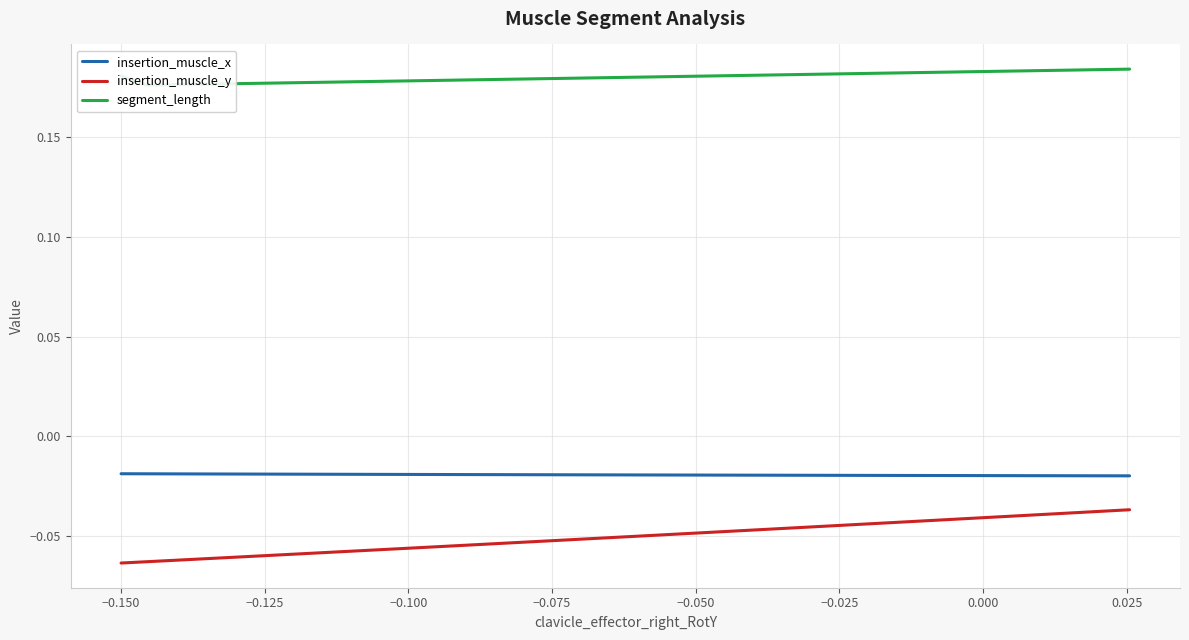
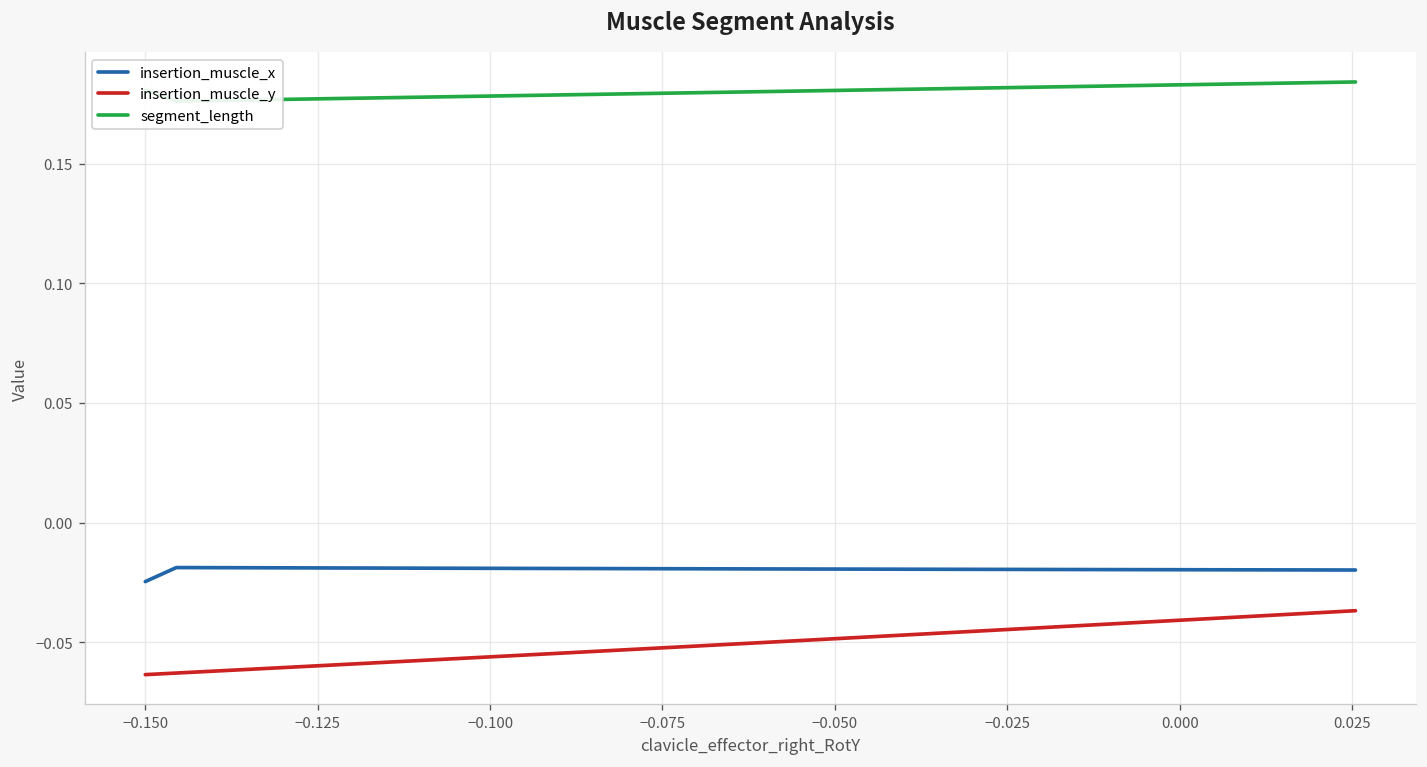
insertion_muscle_x, −0.150: -0.019 -> -0.025
